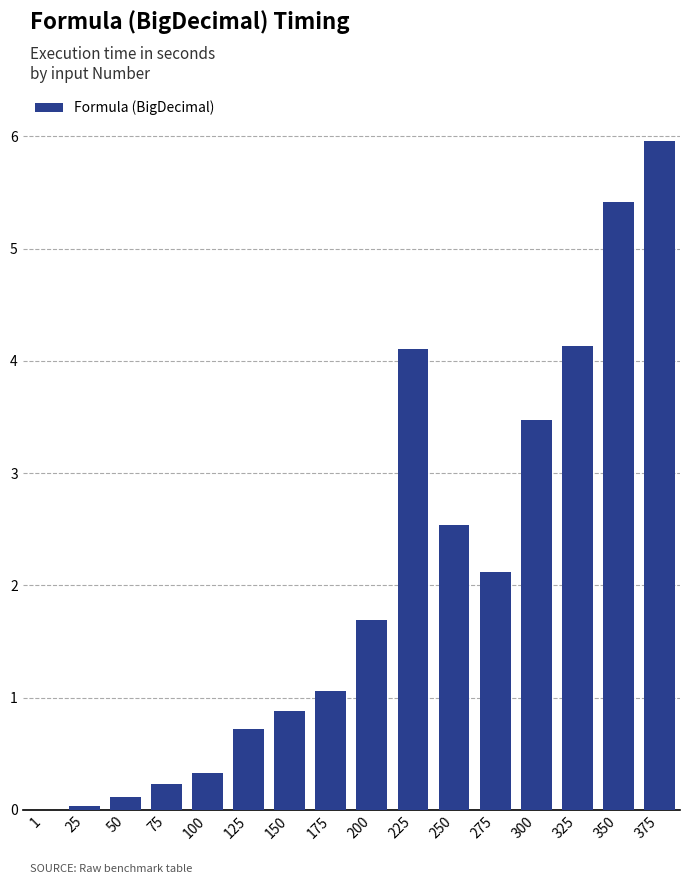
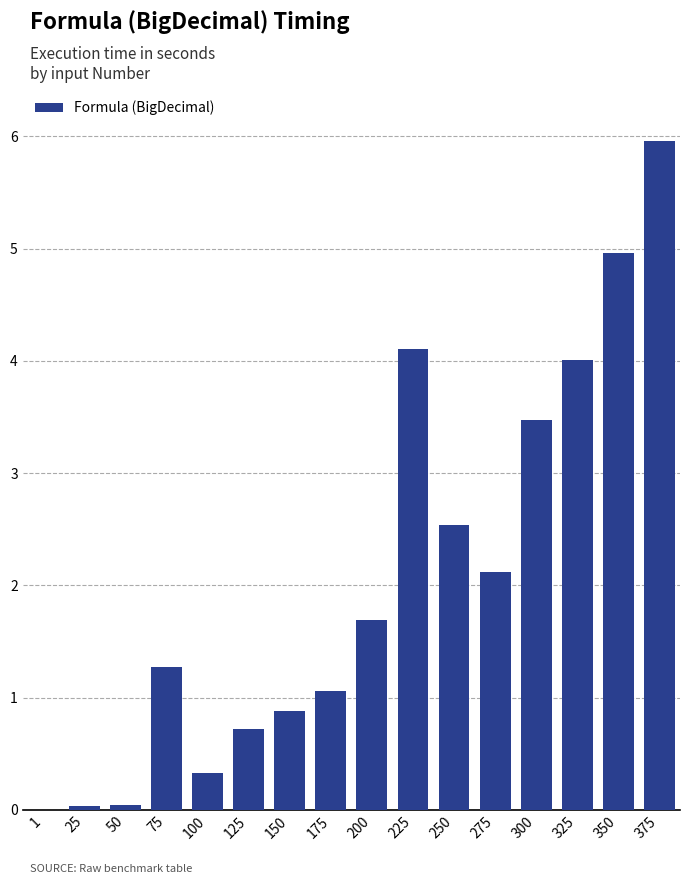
50: 0.12 -> 0.04
75: 0.23 -> 1.27
325: 4.13 -> 4.01
350: 5.42 -> 4.96
